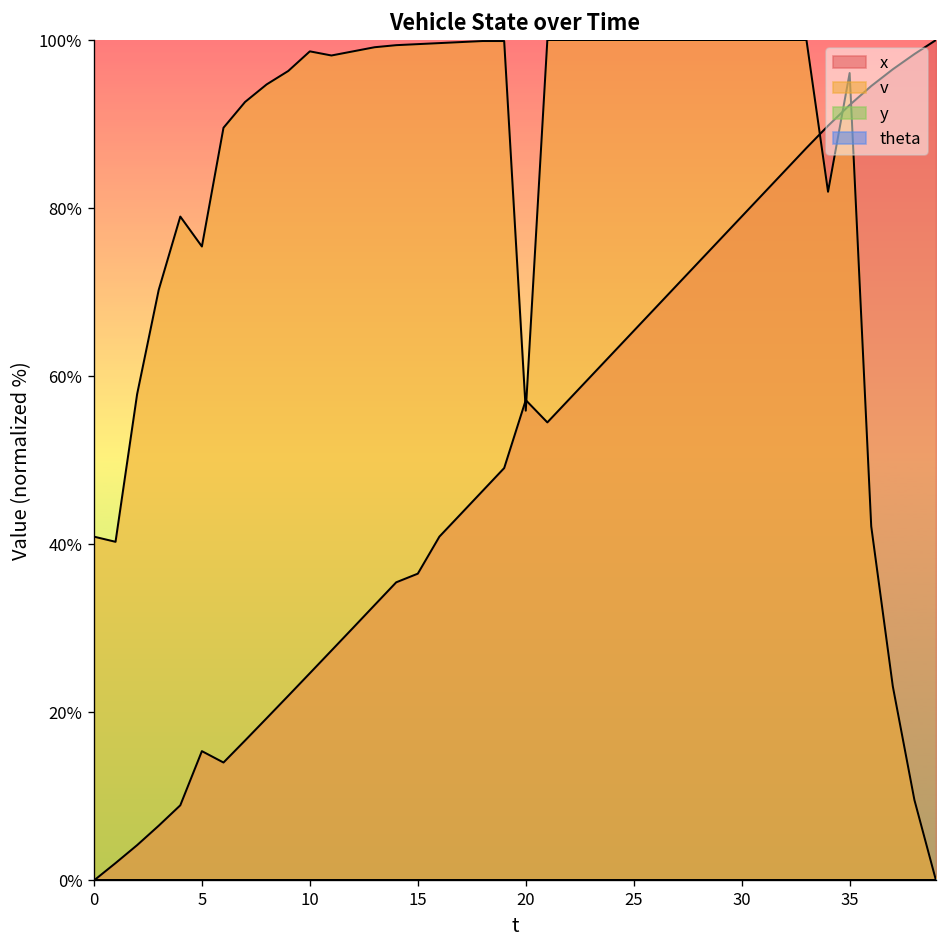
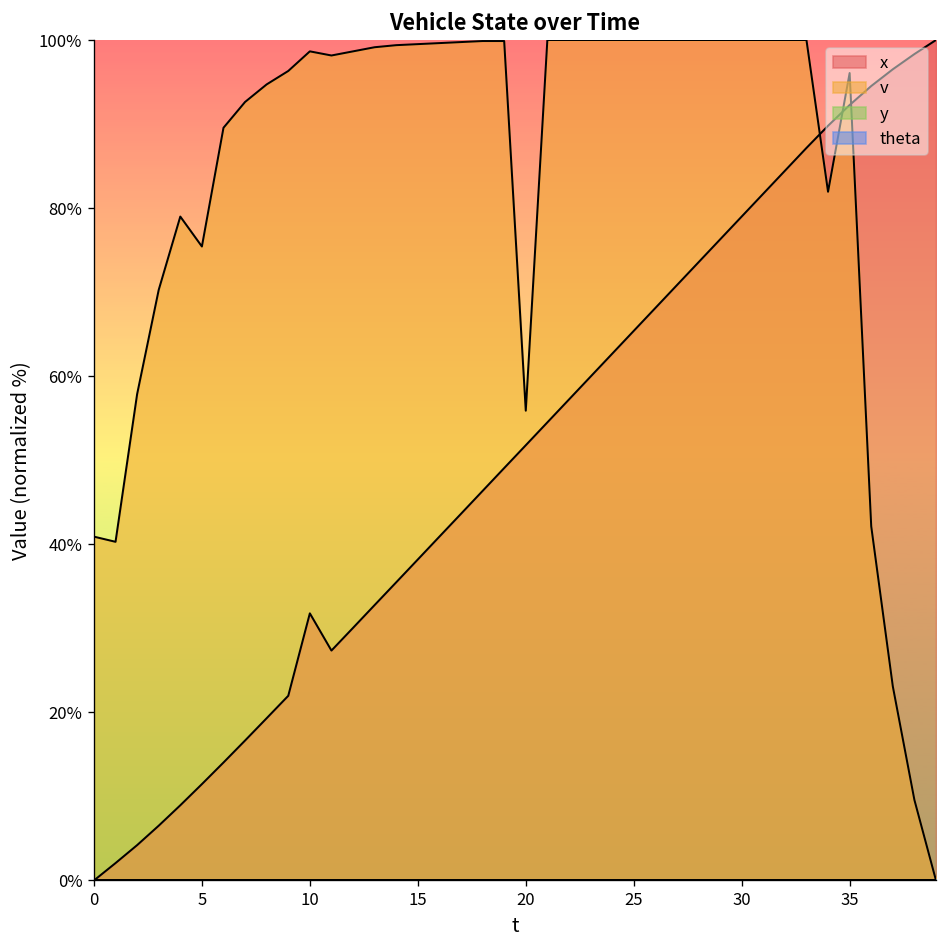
x, 5: 15% -> 11%
x, 10: 25% -> 32%
x, 15: 37% -> 38%
x, 20: 57% -> 52%
